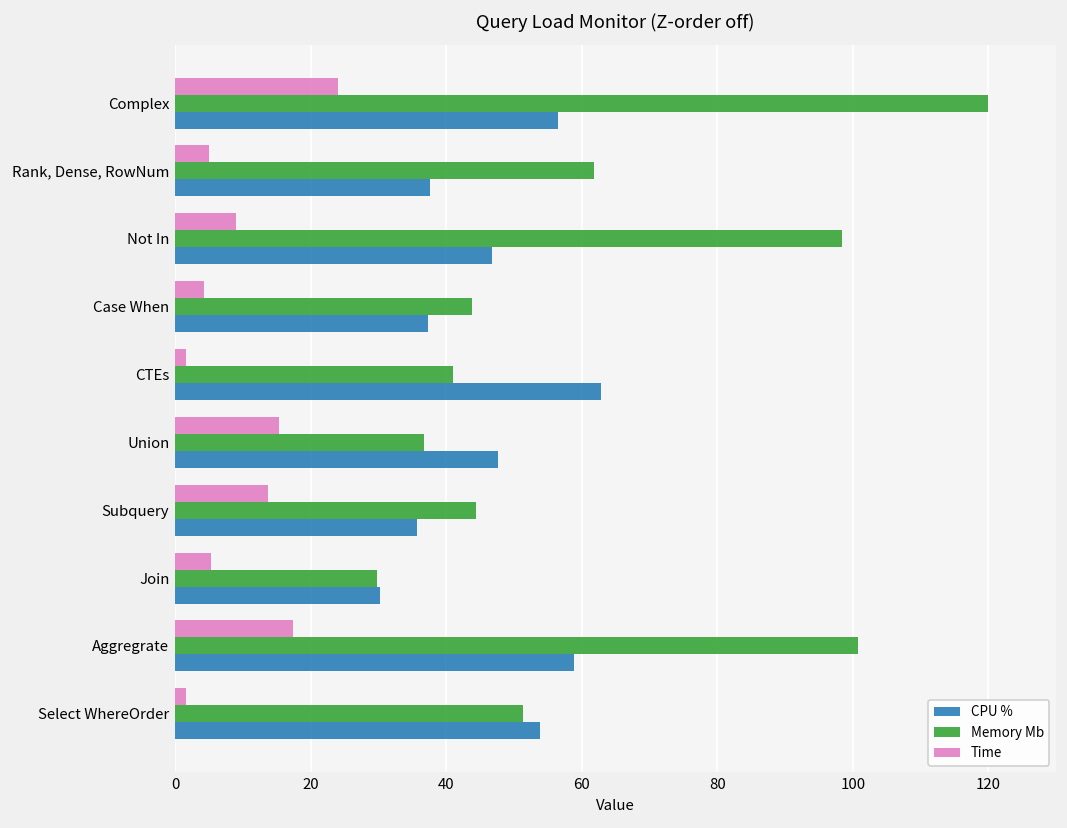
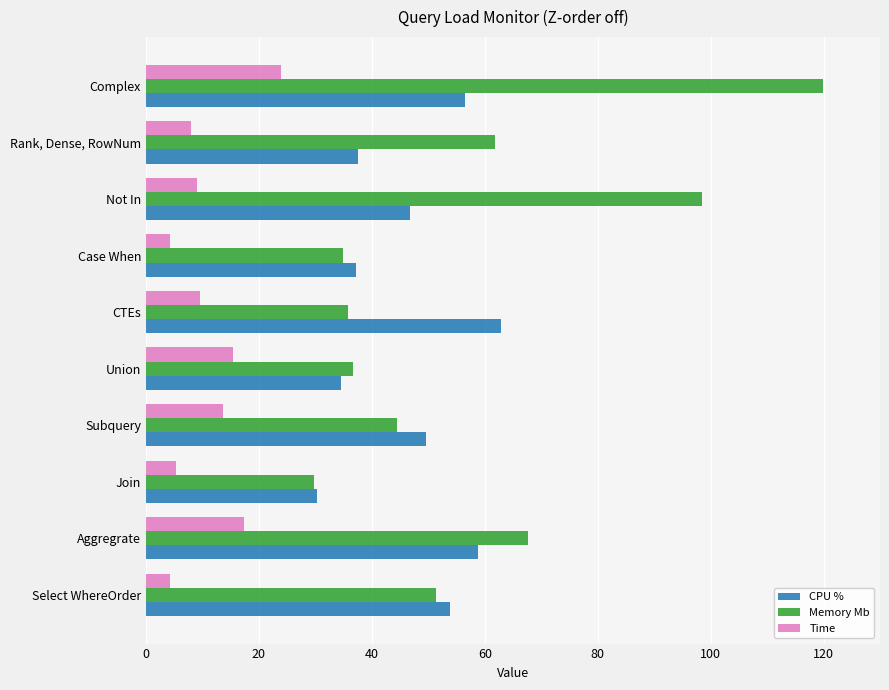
Time, Rank, Dense, RowNum: 5 -> 8
Memory Mb, Case When: 44 -> 35
Time, CTEs: 2 -> 10
Memory Mb, CTEs: 41 -> 36
CPU %, Union: 48 -> 34
CPU %, Subquery: 36 -> 50
Memory Mb, Aggregrate: 101 -> 68
Time, Select WhereOrder: 2 -> 4
